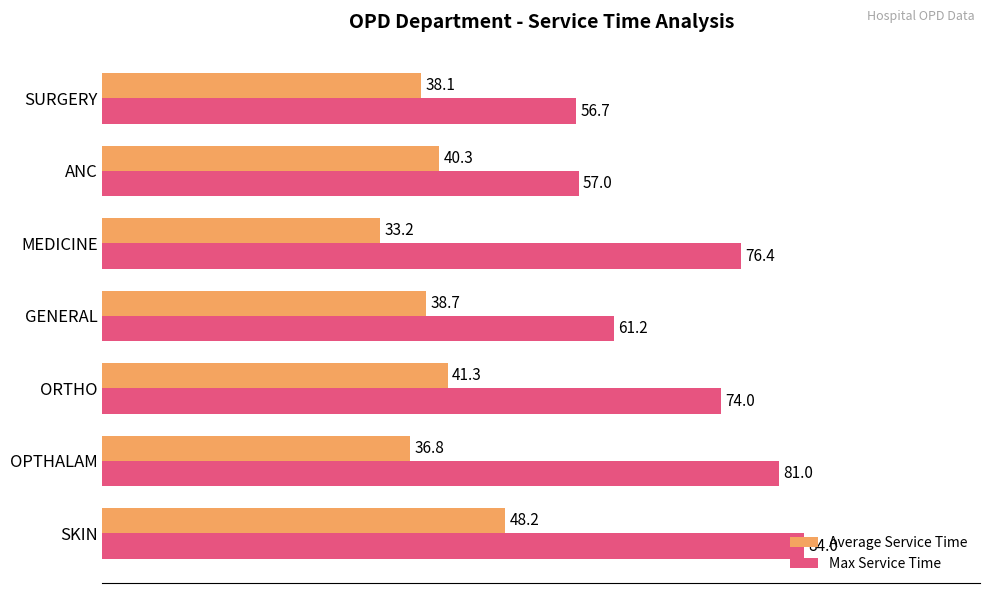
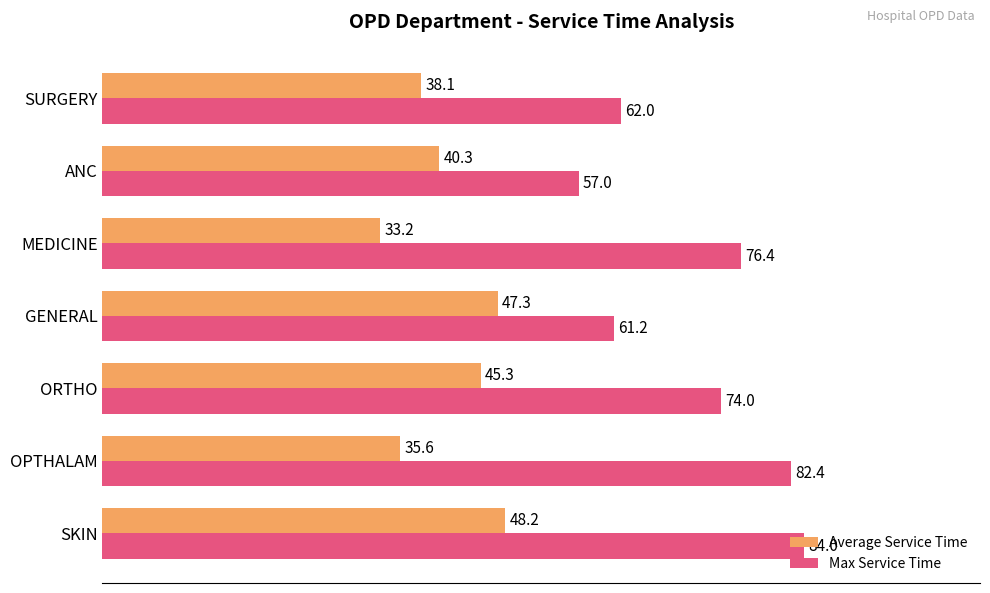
Max Service Time, SURGERY: 56.7 -> 62.0
Average Service Time, GENERAL: 38.7 -> 47.3
Average Service Time, ORTHO: 41.3 -> 45.3
Average Service Time, OPTHALAM: 36.8 -> 35.6
Max Service Time, OPTHALAM: 81.0 -> 82.4
